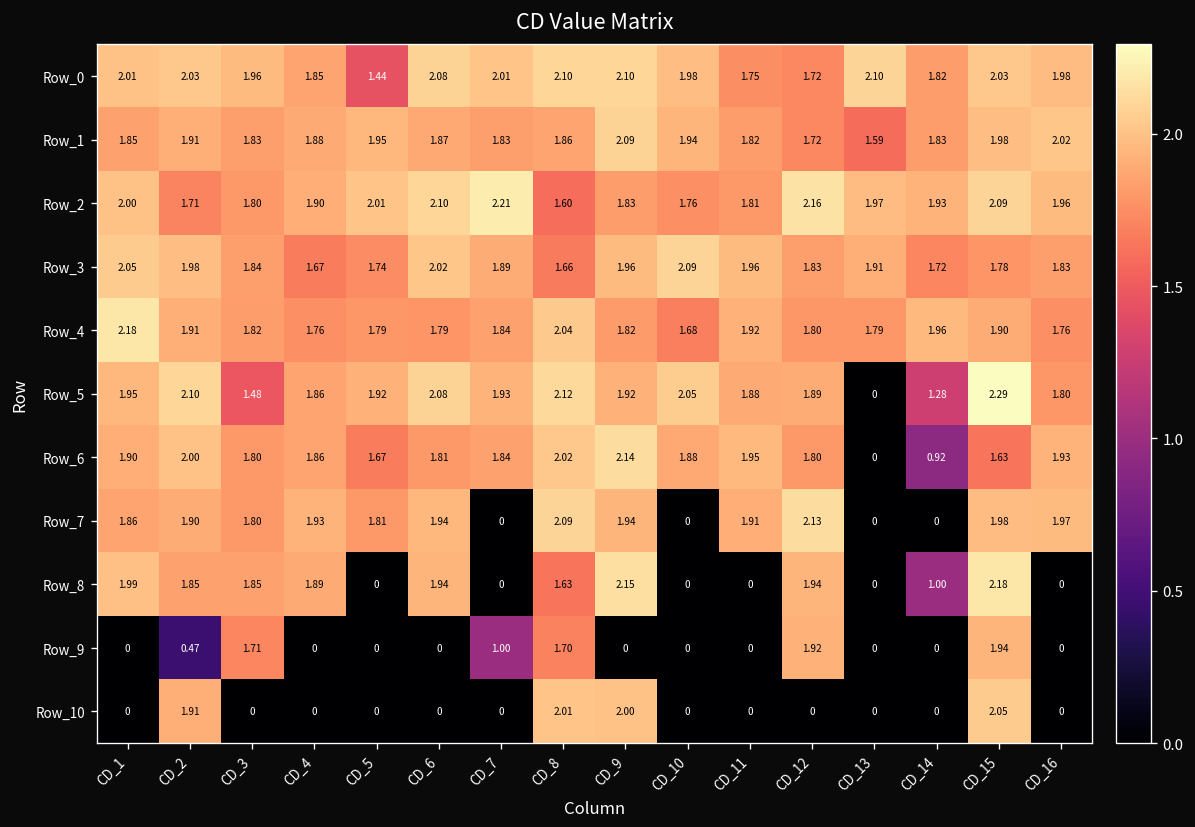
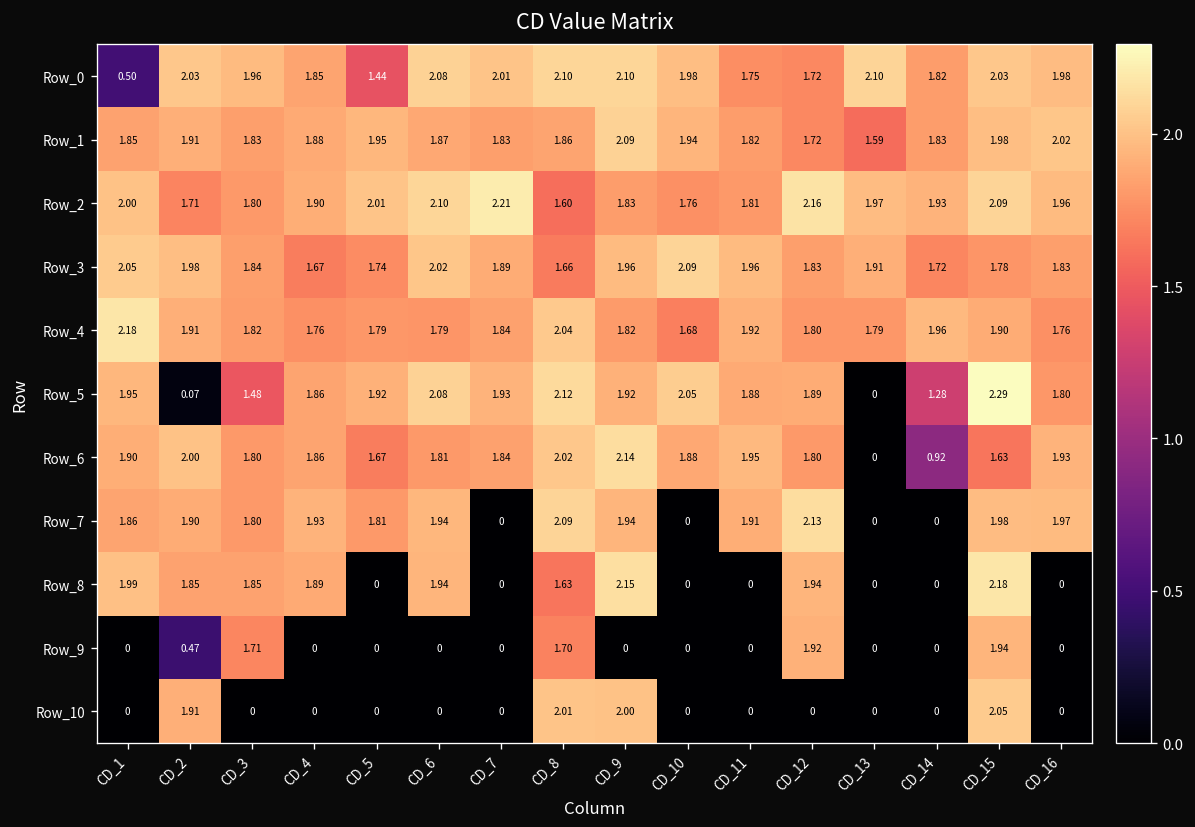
Row_0, CD_1: 2.01 -> 0.50
Row_5, CD_2: 2.10 -> 0.07
Row_8, CD_14: 1.00 -> 0
Row_9, CD_7: 1.00 -> 0
